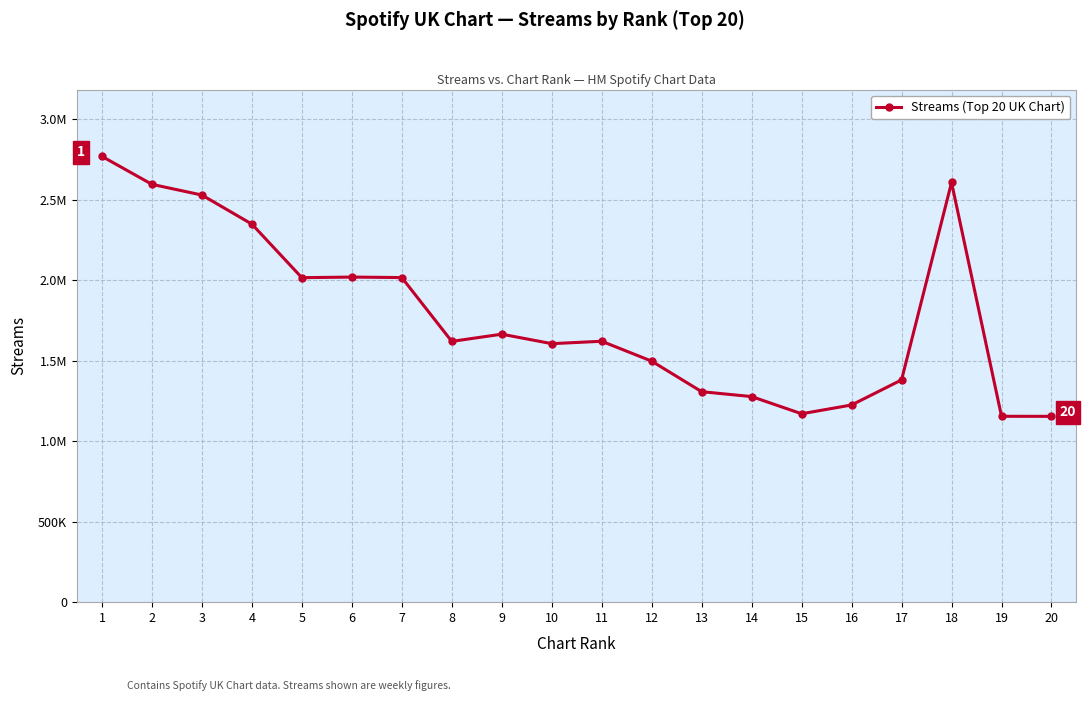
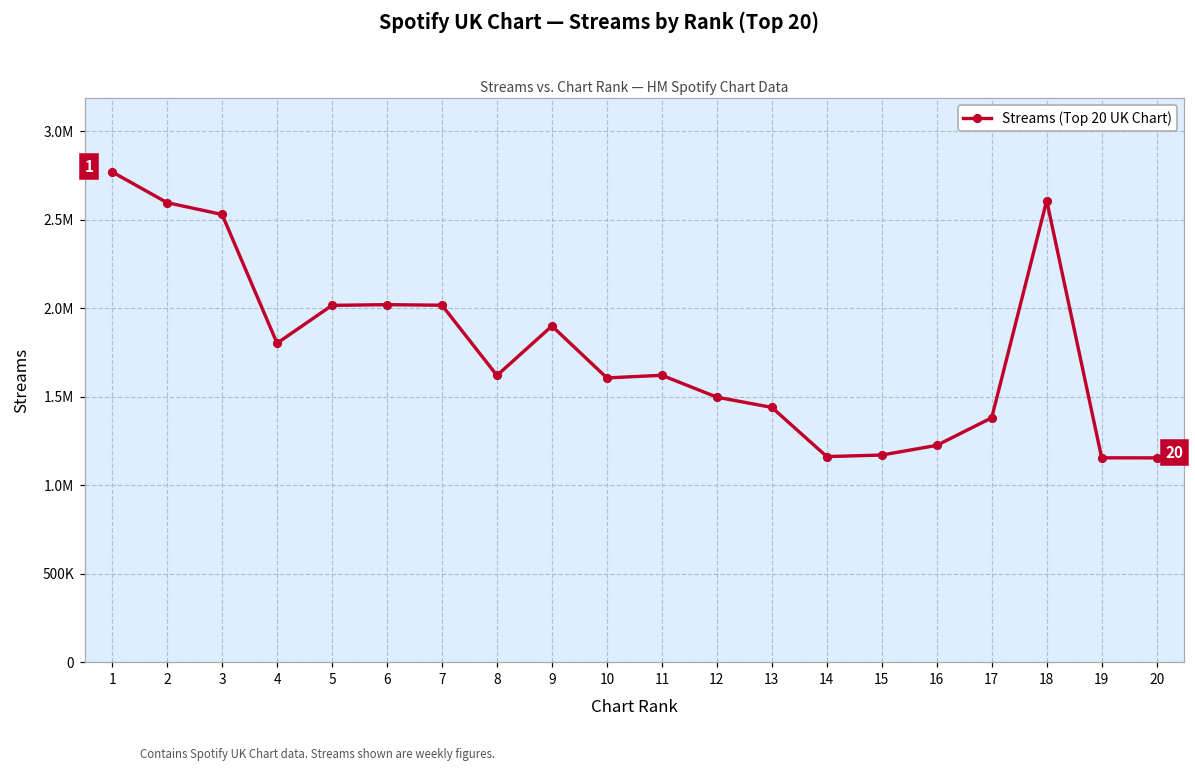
4: 2350000 -> 1800000
9: 1660000 -> 1900000
13: 1310000 -> 1440000
14: 1280000 -> 1160000
